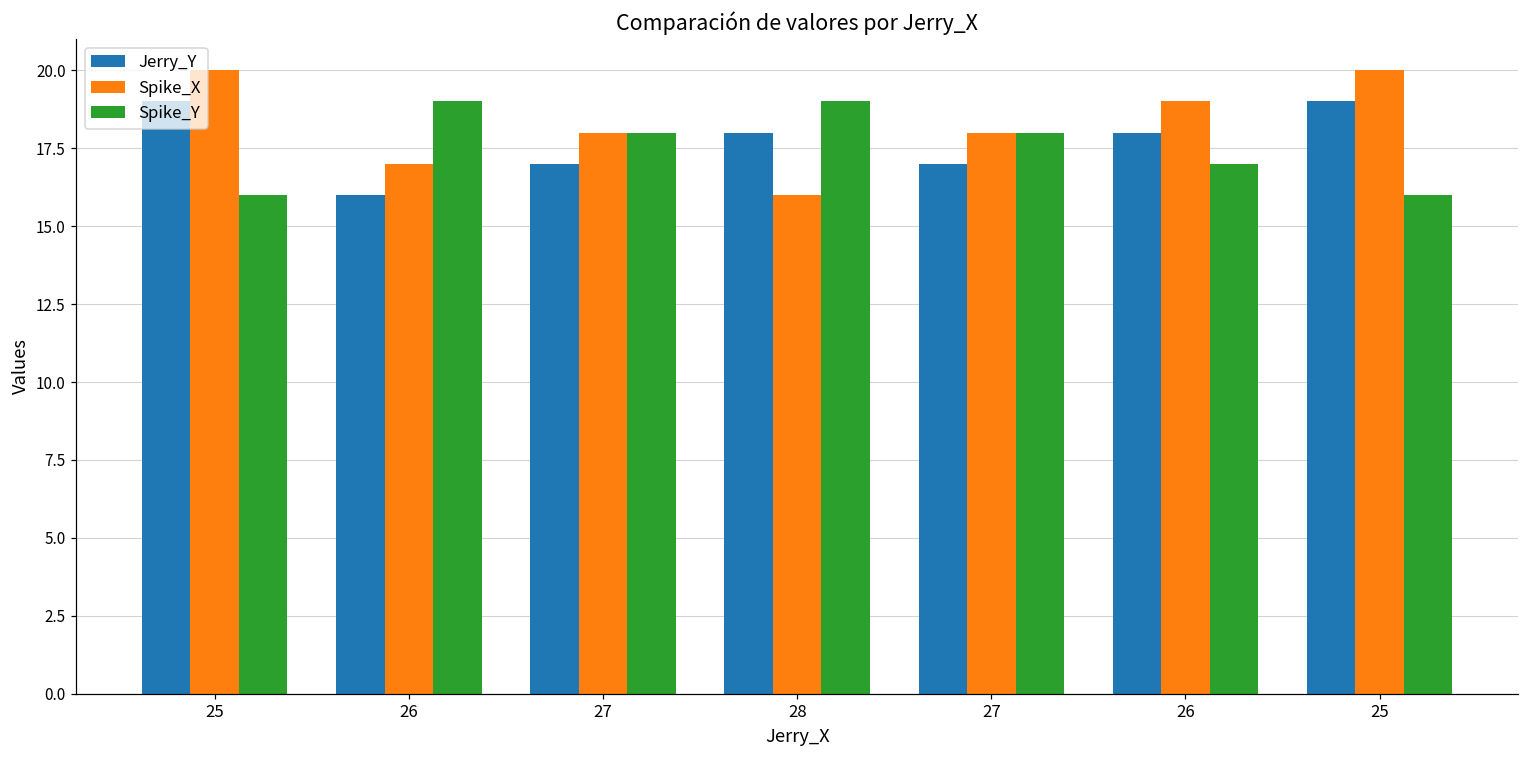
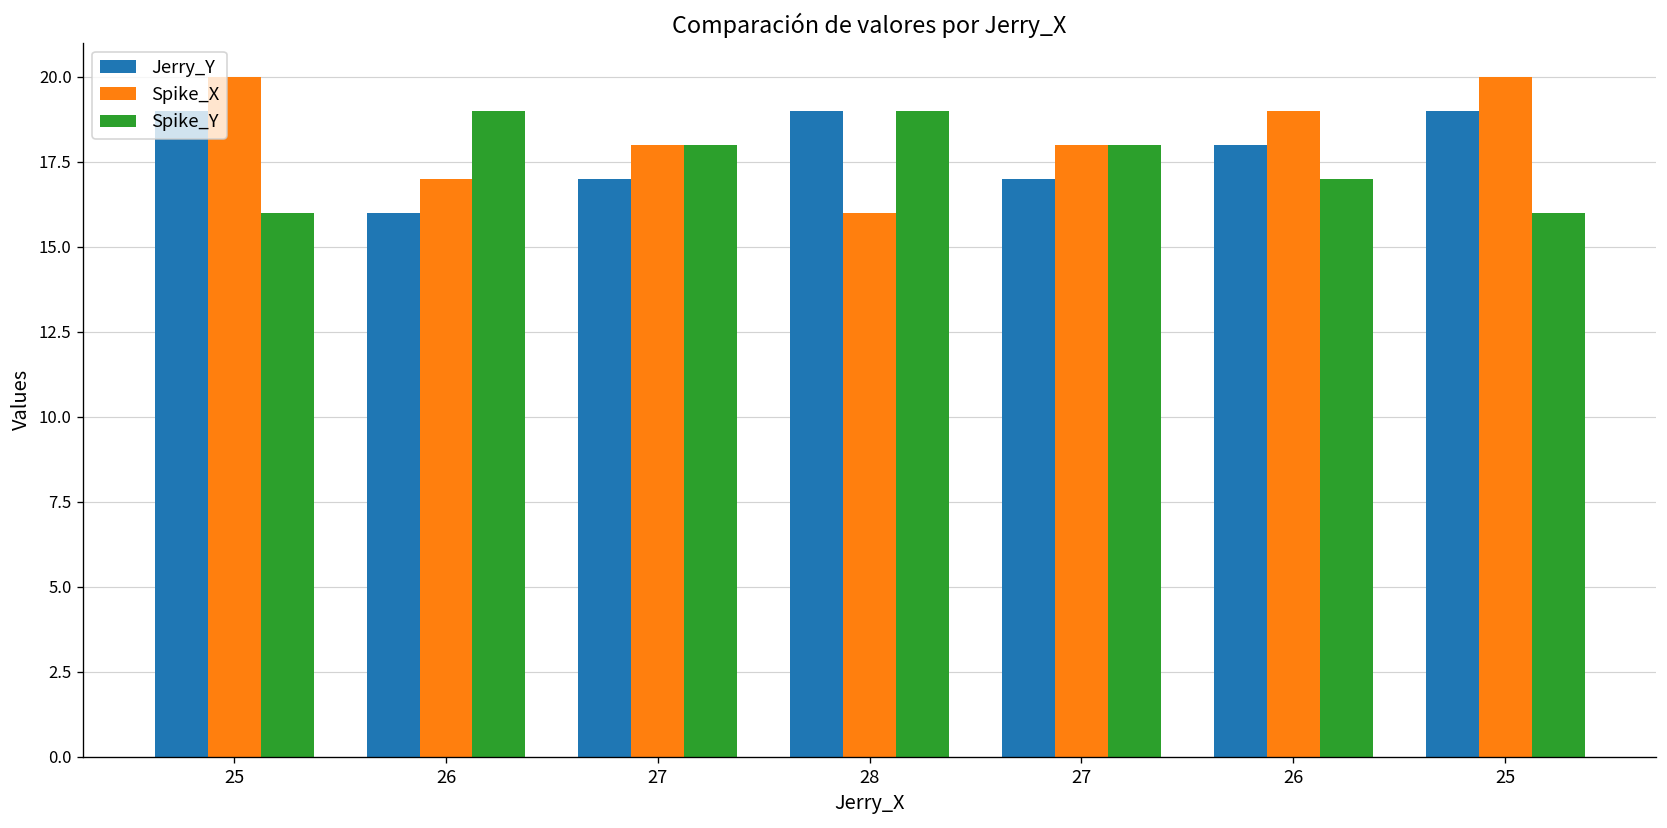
Jerry_Y, 28: 18 -> 19
